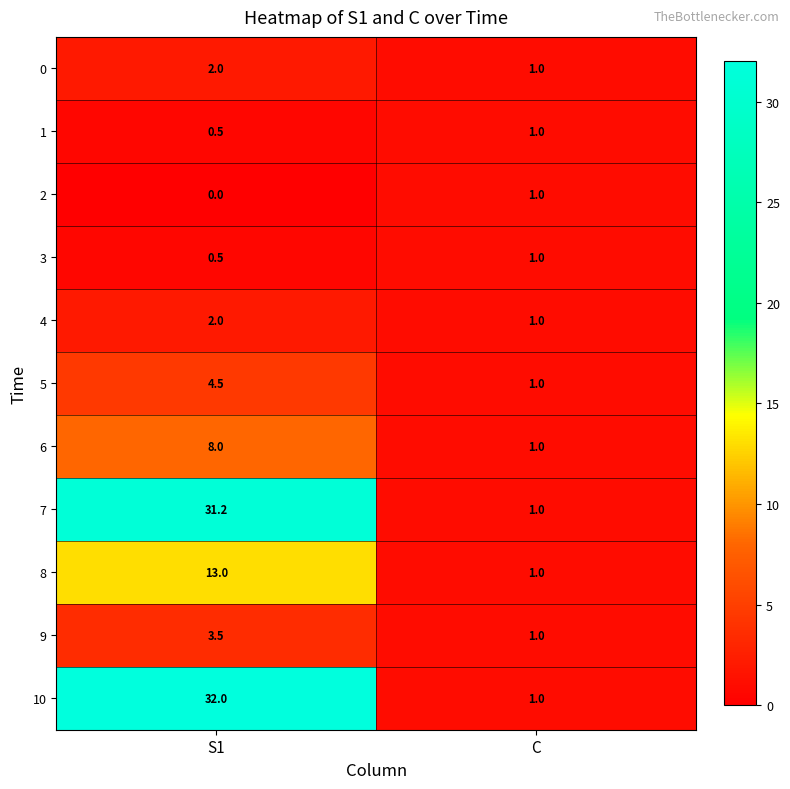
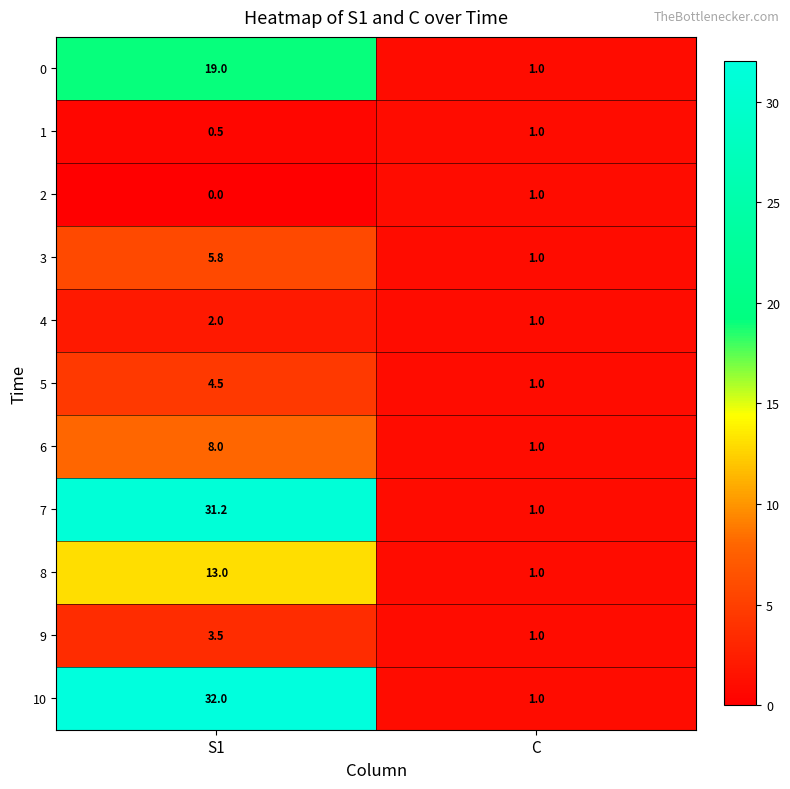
0, S1: 2.0 -> 19.0
3, S1: 0.5 -> 5.8
